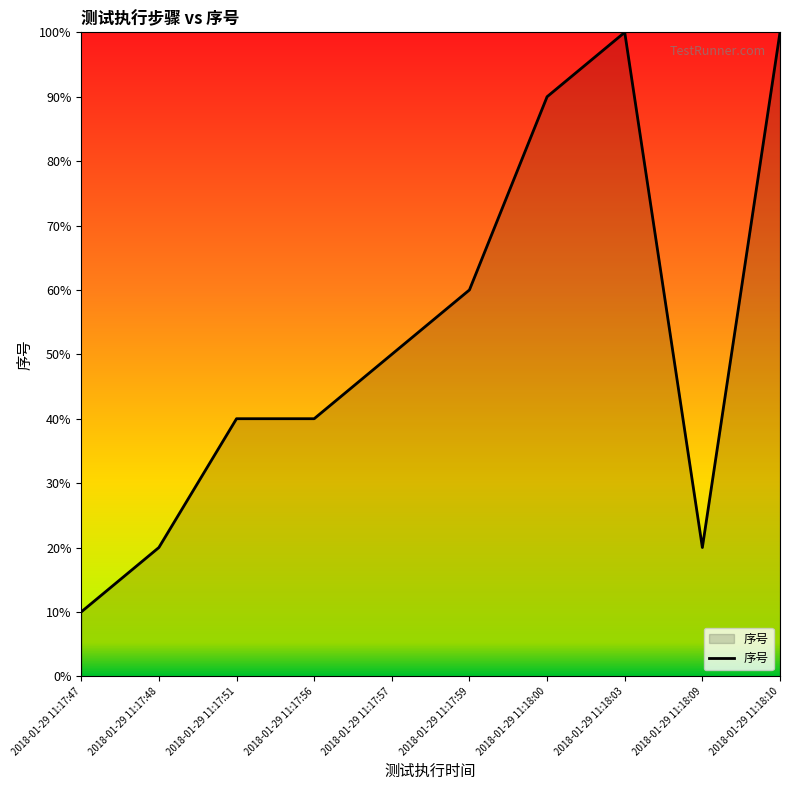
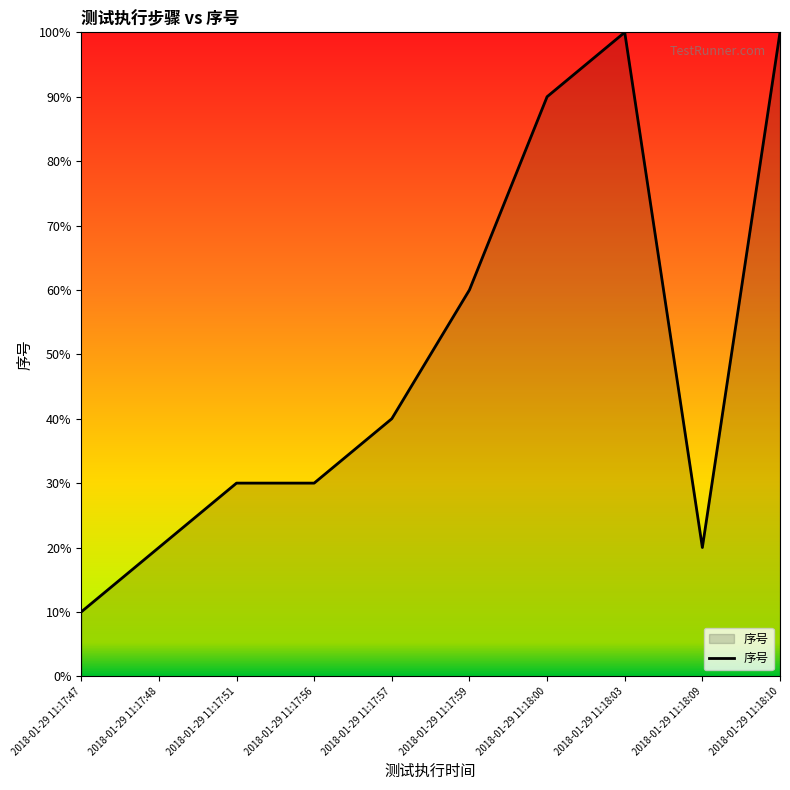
2018-01-29 11:17:51: 40% -> 30%
2018-01-29 11:17:56: 40% -> 30%
2018-01-29 11:17:57: 50% -> 40%
